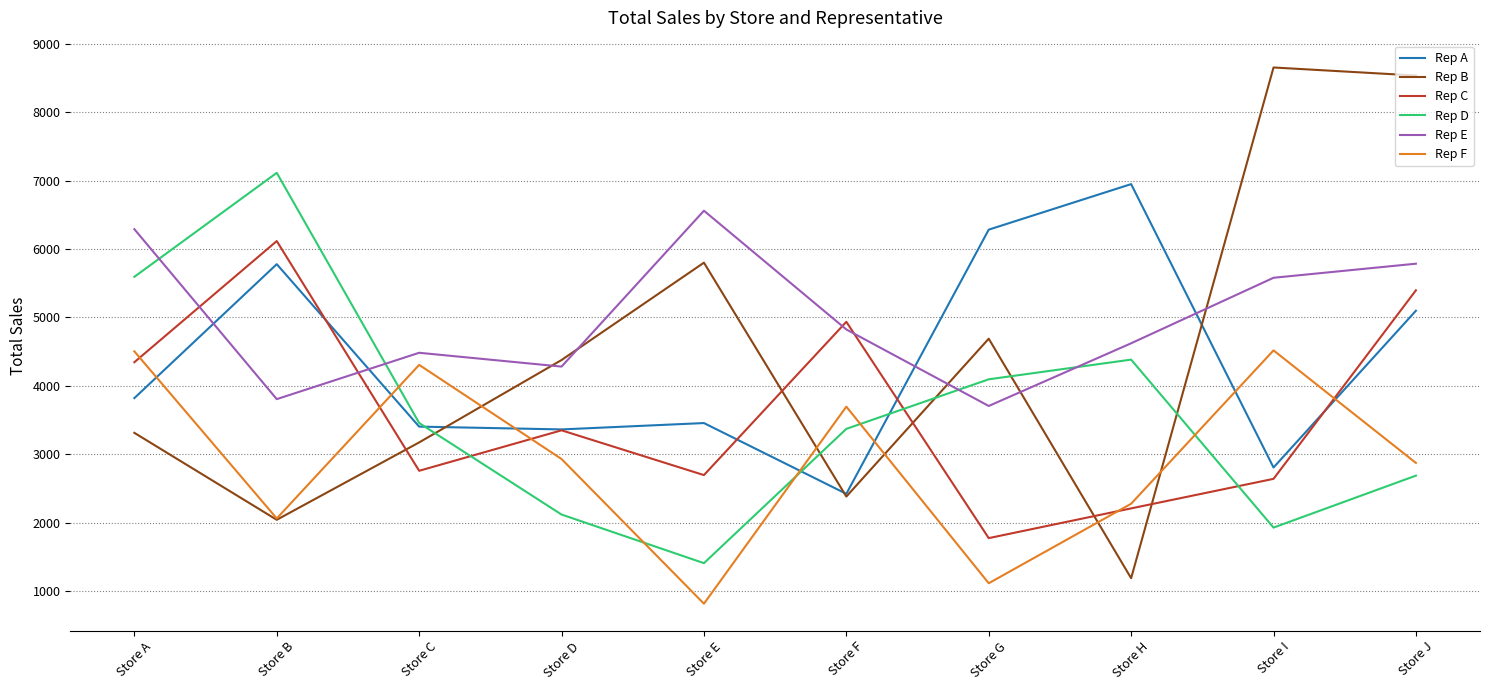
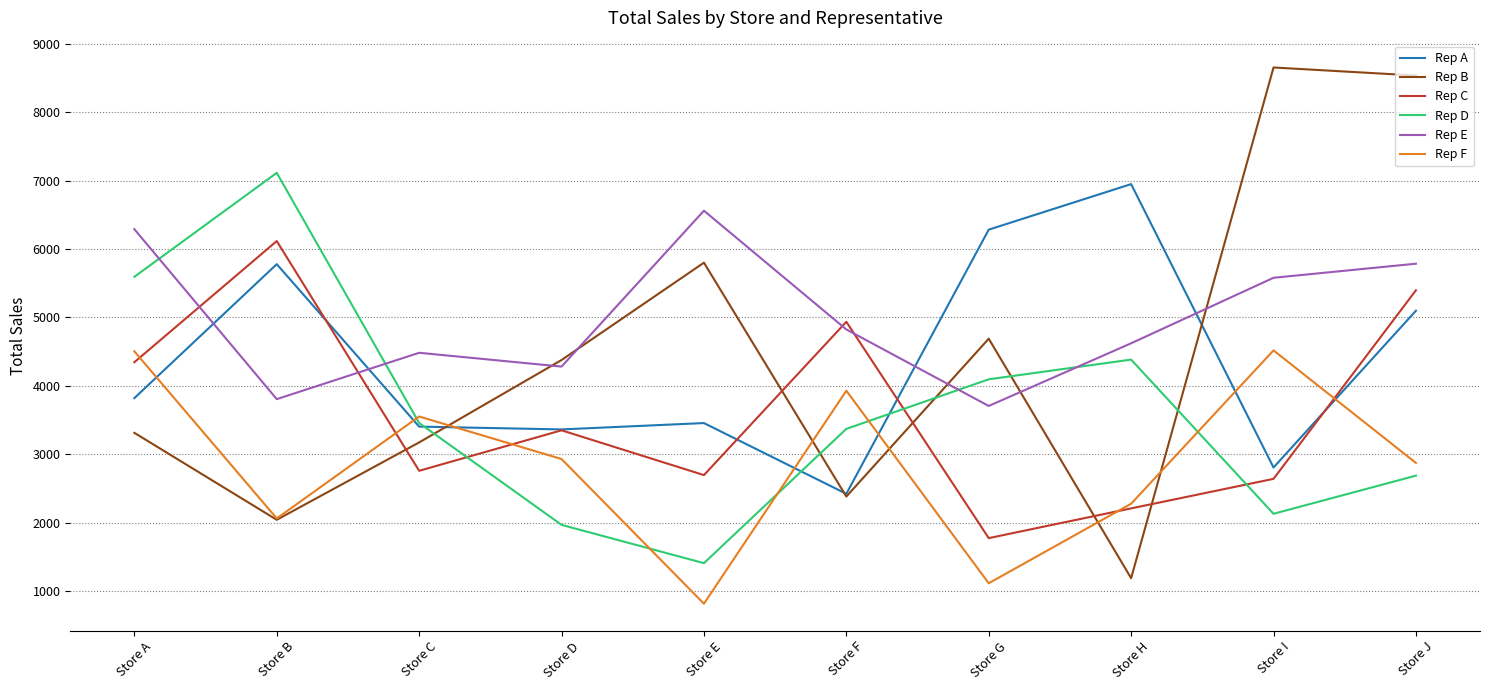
Rep F, Store C: 4300 -> 3600
Rep D, Store D: 2100 -> 2000
Rep F, Store F: 3700 -> 3900
Rep D, Store I: 1900 -> 2100
